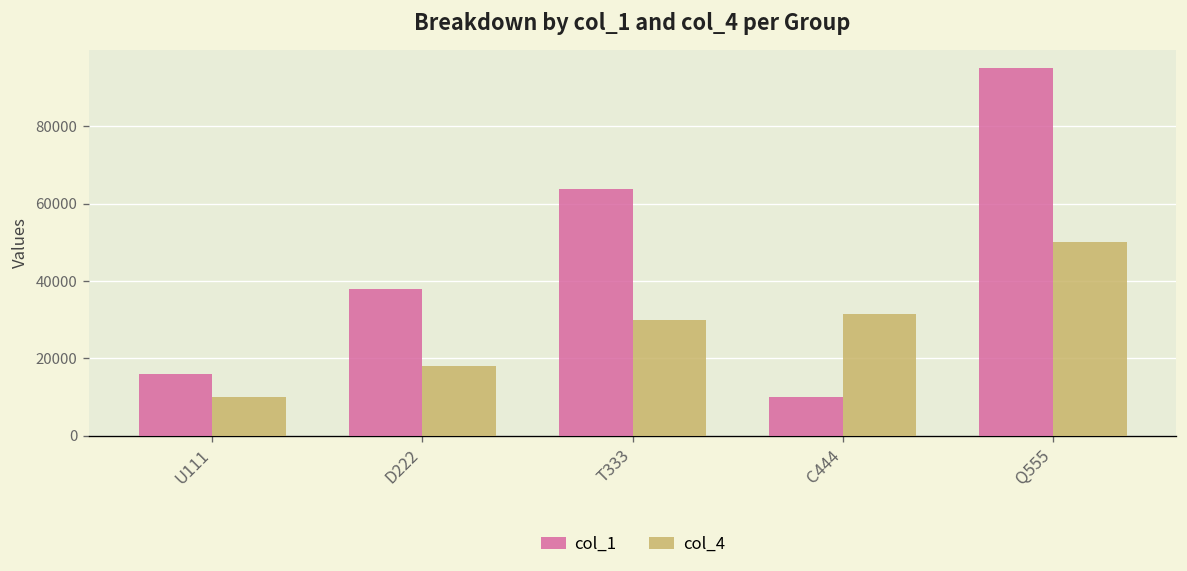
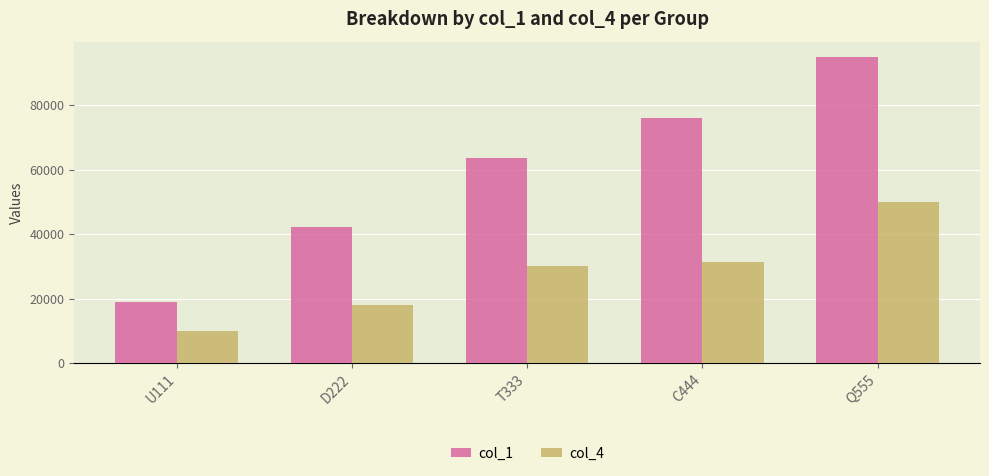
col_1, U111: 16000 -> 19000
col_1, D222: 38000 -> 42000
col_1, C444: 10000 -> 76000
